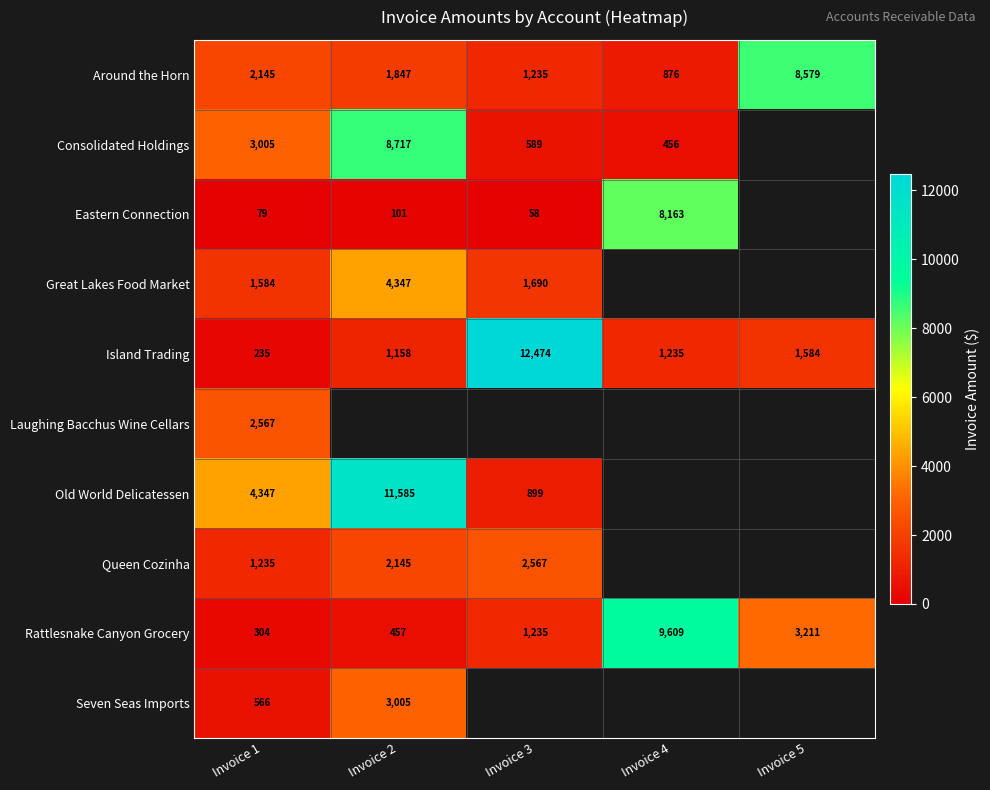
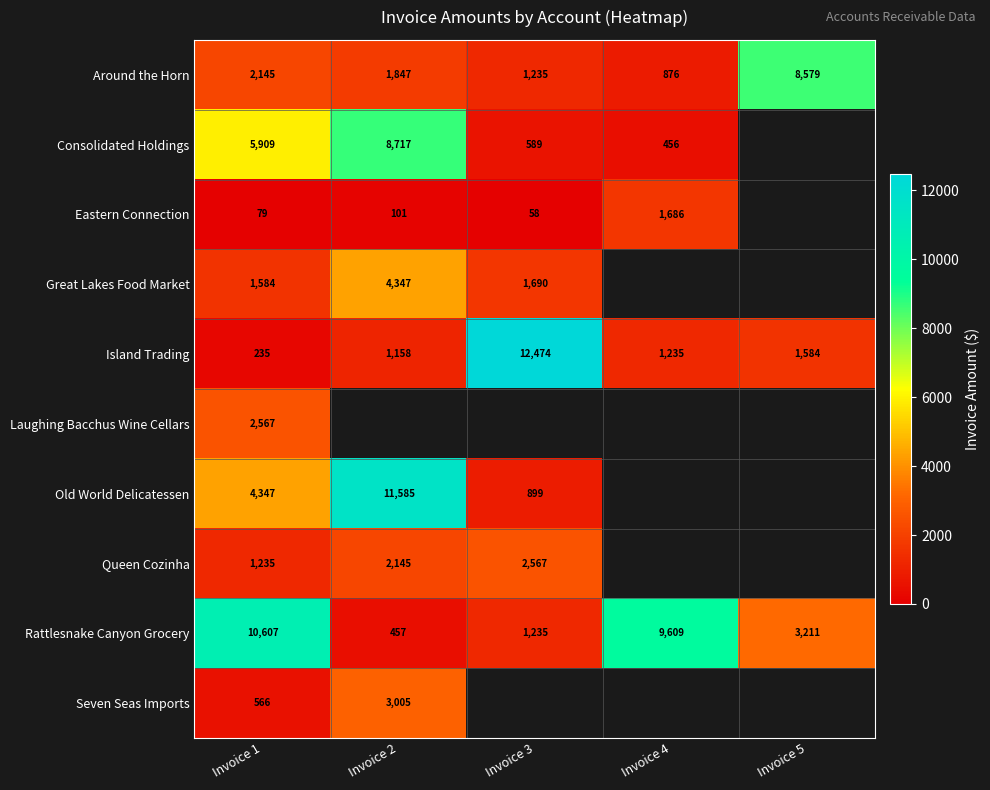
Consolidated Holdings, Invoice 1: 3,005 -> 5,909
Eastern Connection, Invoice 4: 8,163 -> 1,686
Rattlesnake Canyon Grocery, Invoice 1: 304 -> 10,607
